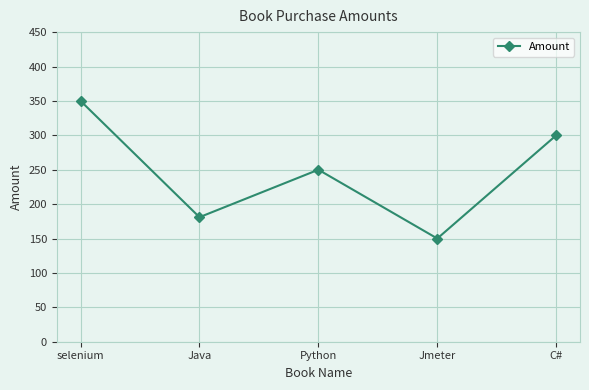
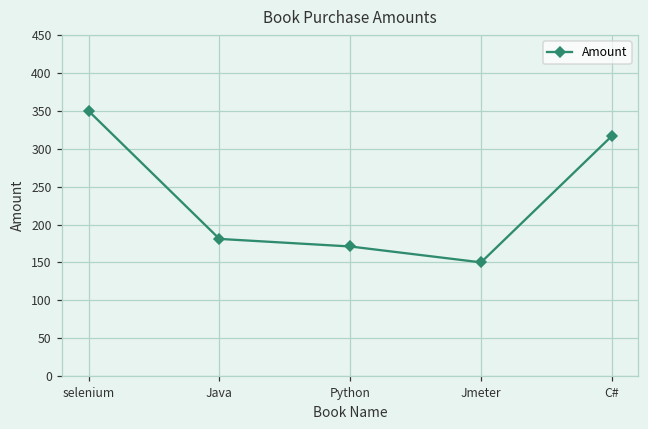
Python: 250 -> 170
C#: 300 -> 320
